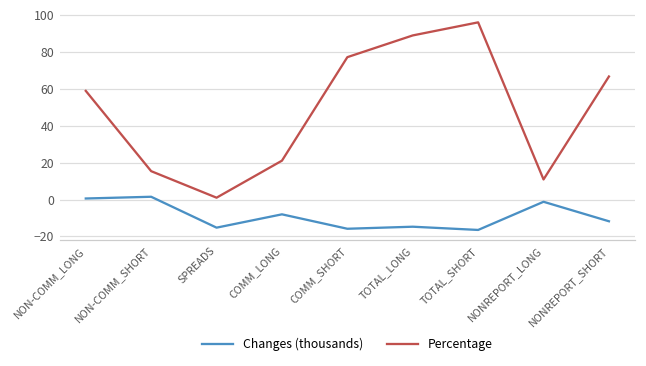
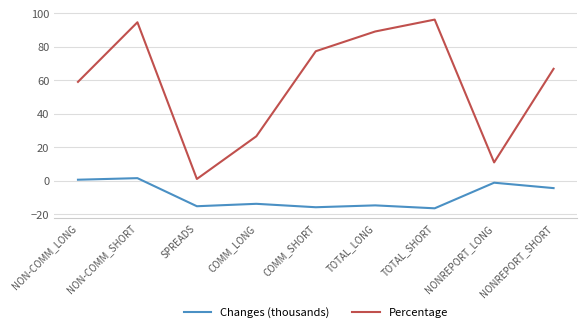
Percentage, NON-COMM_SHORT: 15 -> 95
Changes (thousands), COMM_LONG: -8 -> -14
Percentage, COMM_LONG: 21 -> 27
Changes (thousands), NONREPORT_SHORT: -12 -> -4
